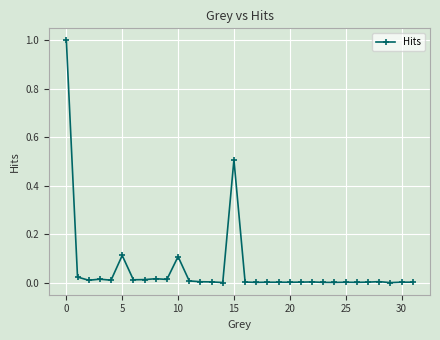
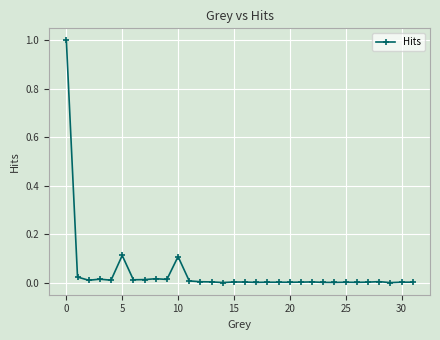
15: 0.51 -> 0.00
